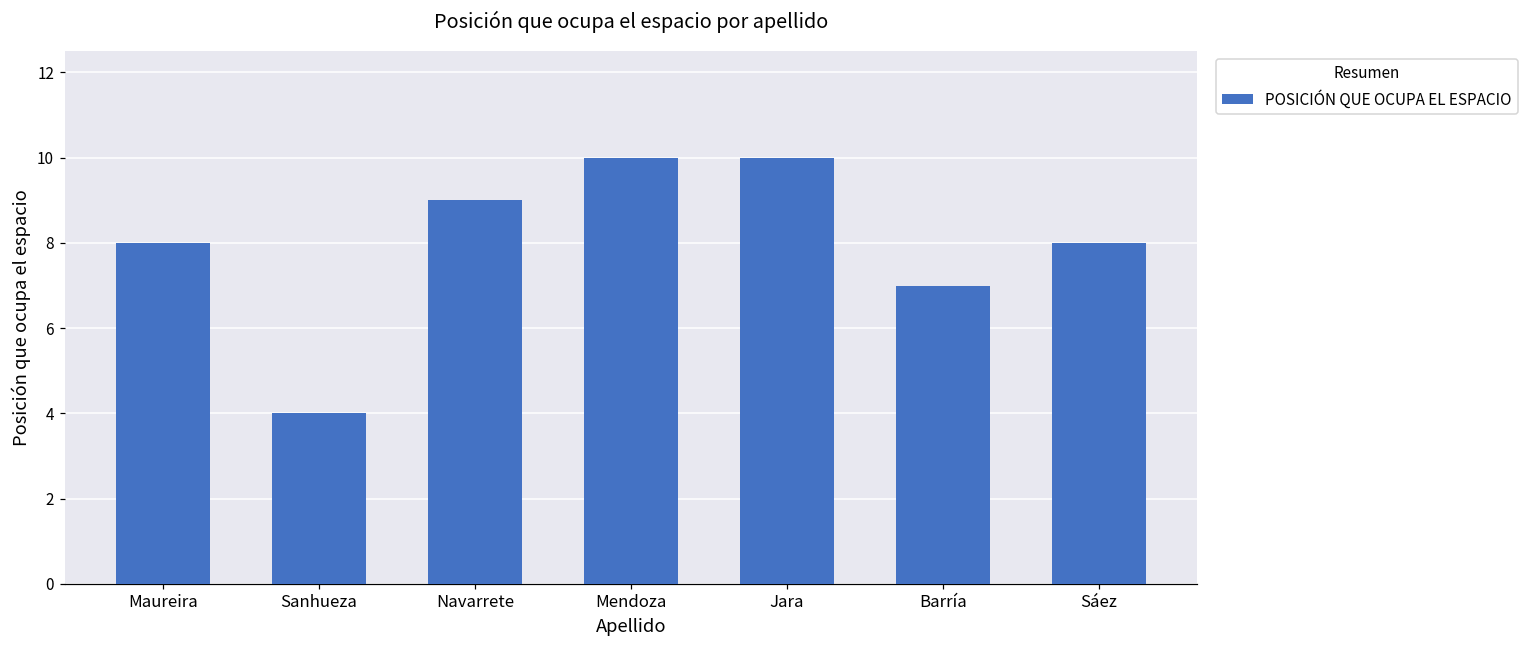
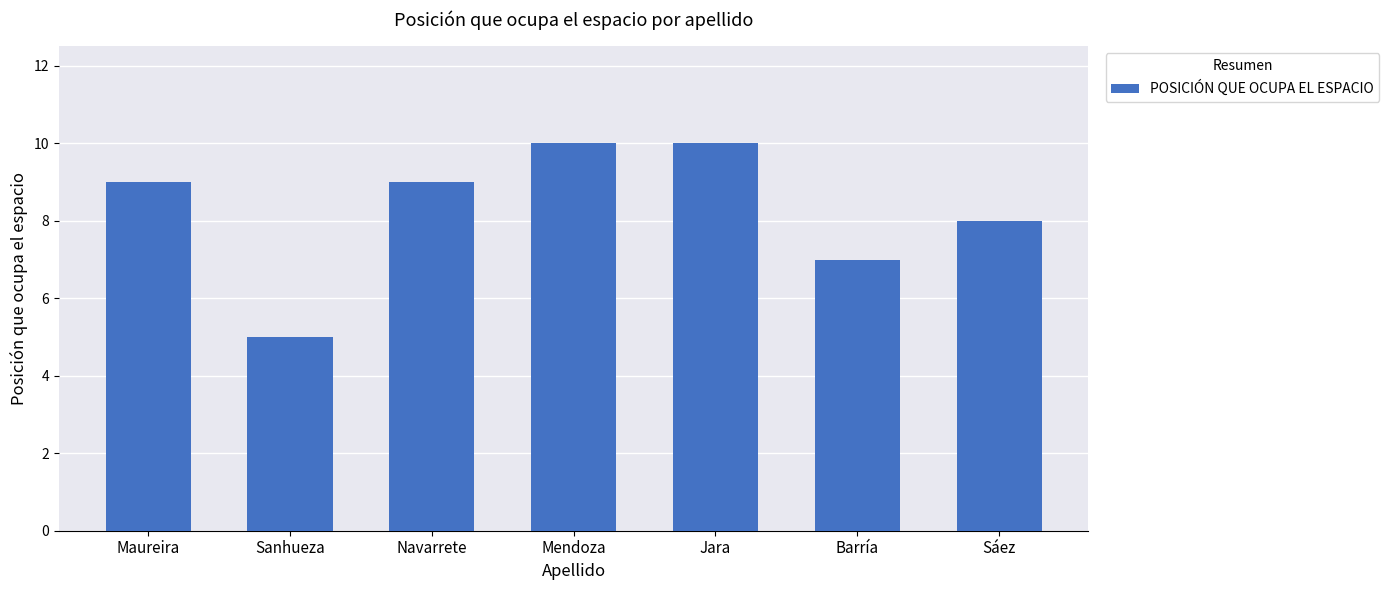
Maureira: 8 -> 9
Sanhueza: 4 -> 5
